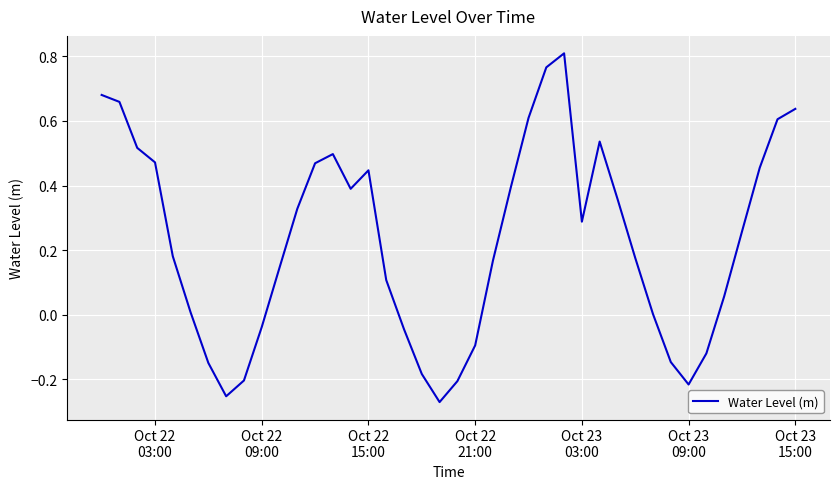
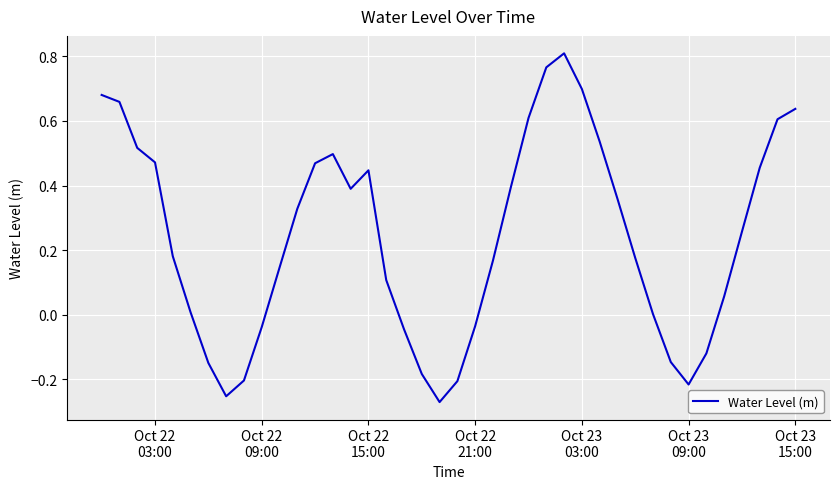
Oct 22 21:00: -0.10 -> -0.04
Oct 23 03:00: 0.29 -> 0.70
